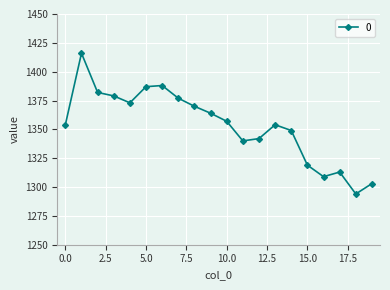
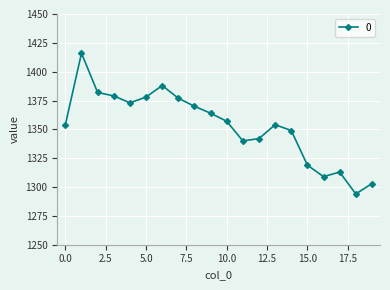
5.0: 1387 -> 1378
